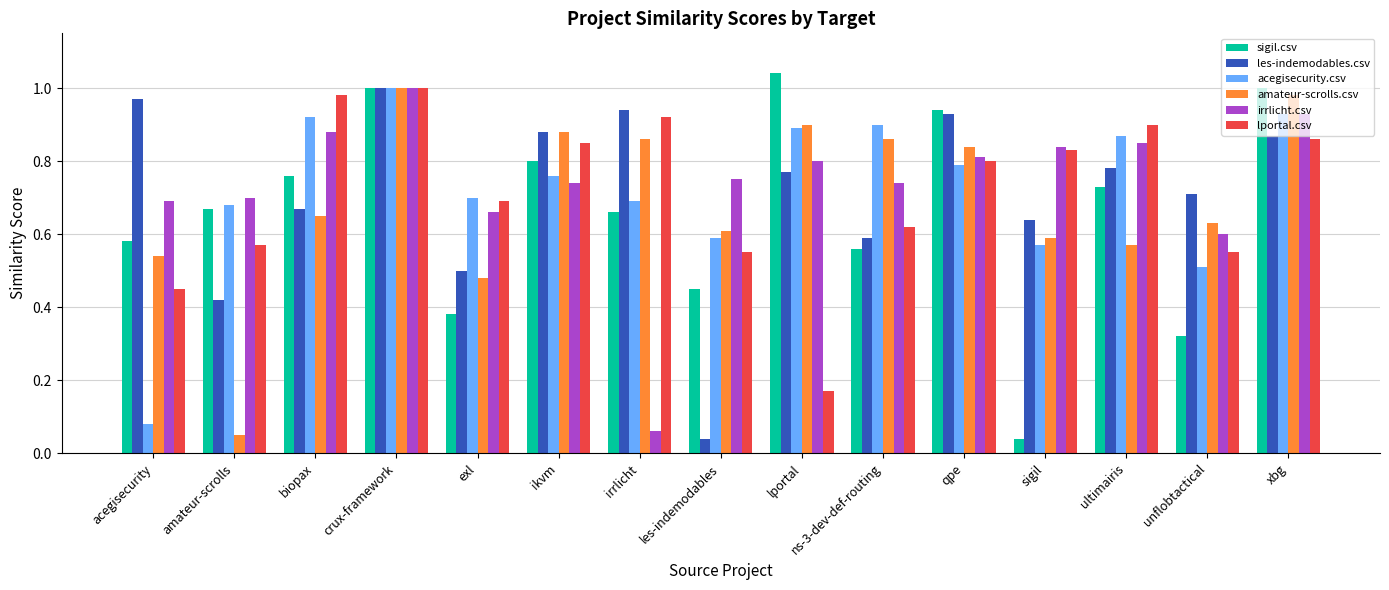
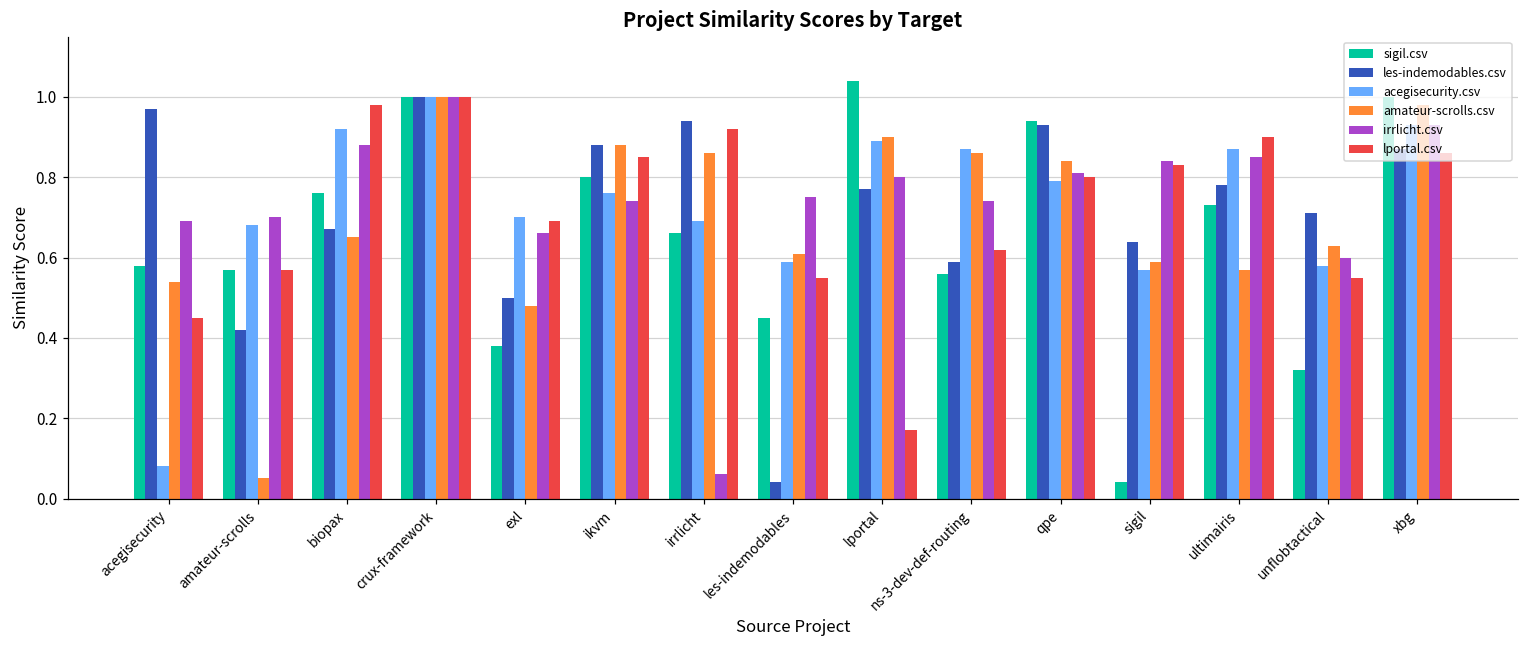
sigil.csv, amateur-scrolls: 0.67 -> 0.57
acegisecurity.csv, ns-3-dev-def-routing: 0.90 -> 0.87
acegisecurity.csv, unflobtactical: 0.51 -> 0.58
